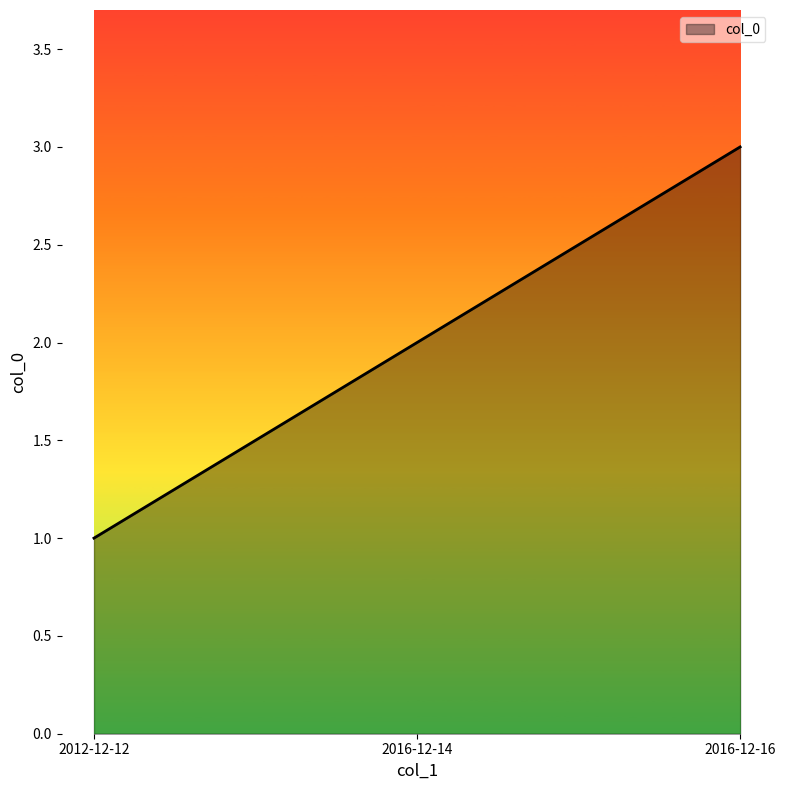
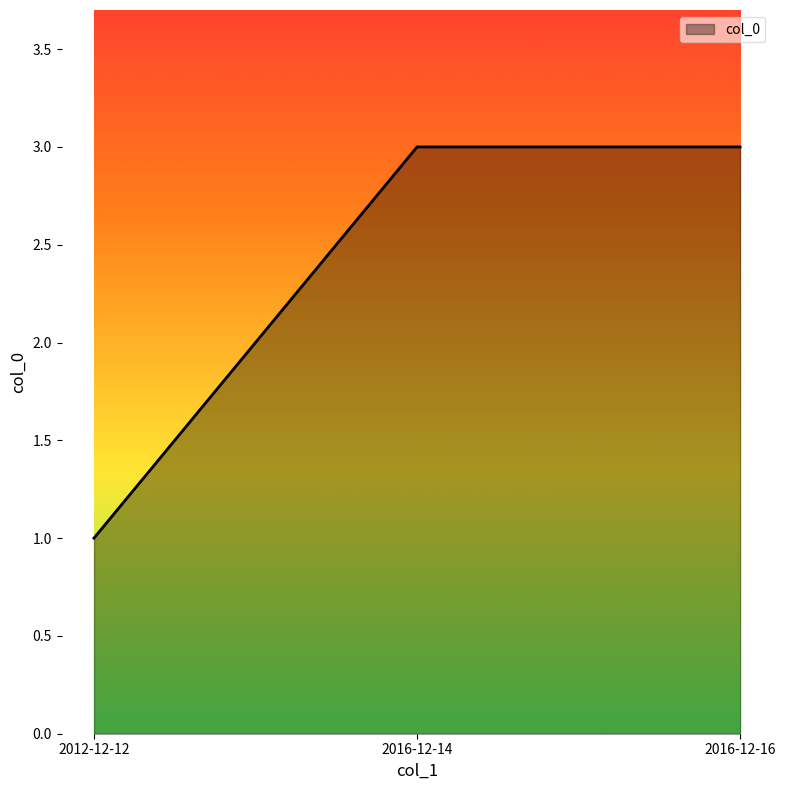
2016-12-14: 2 -> 3
